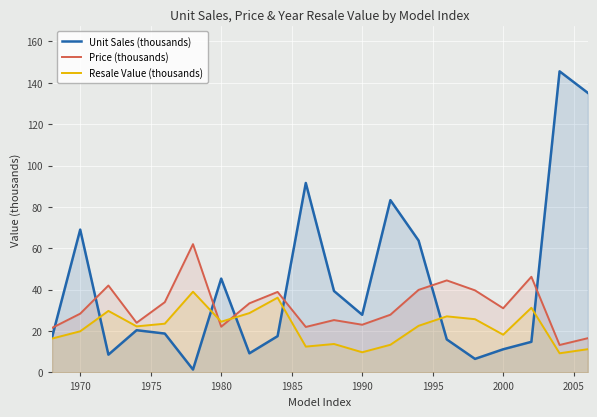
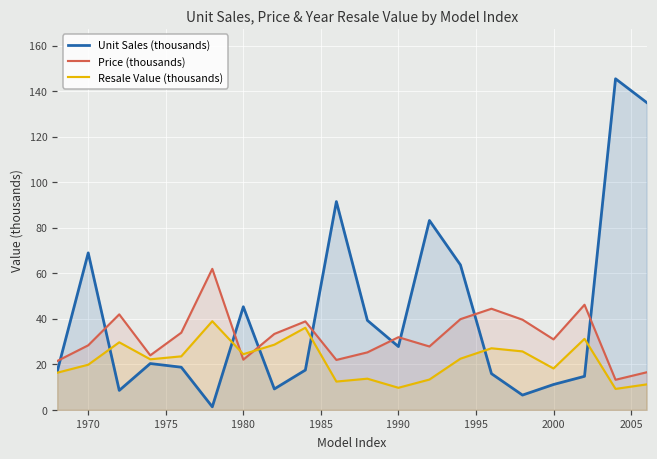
Price (thousands), 1990: 23 -> 32
